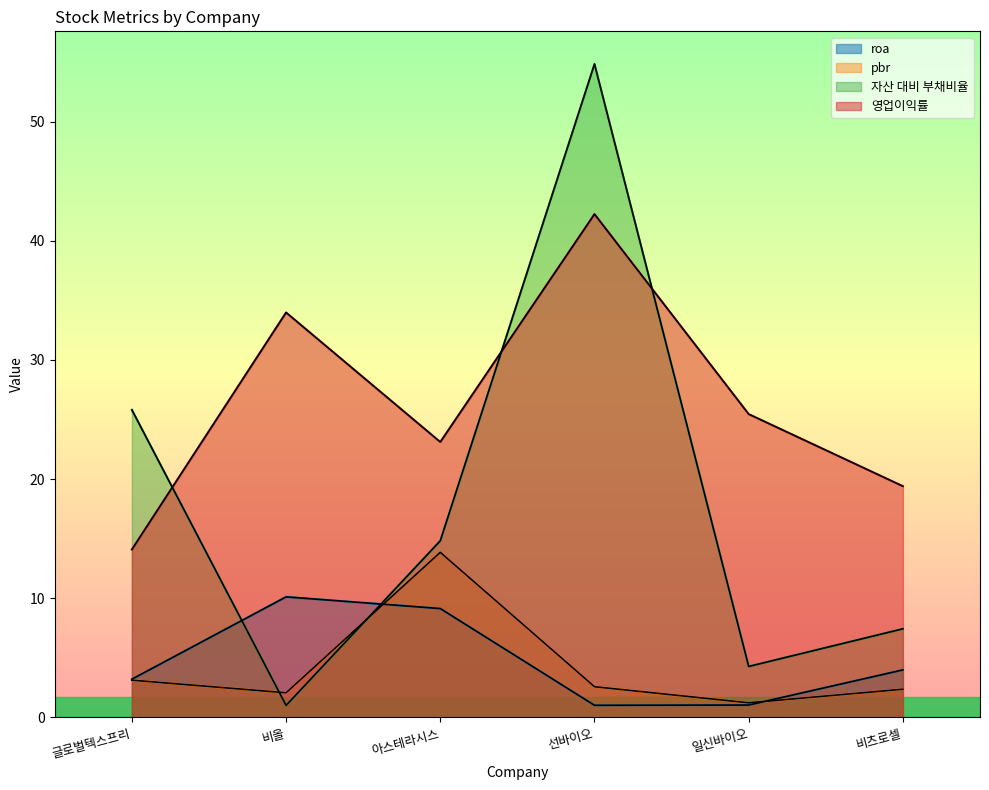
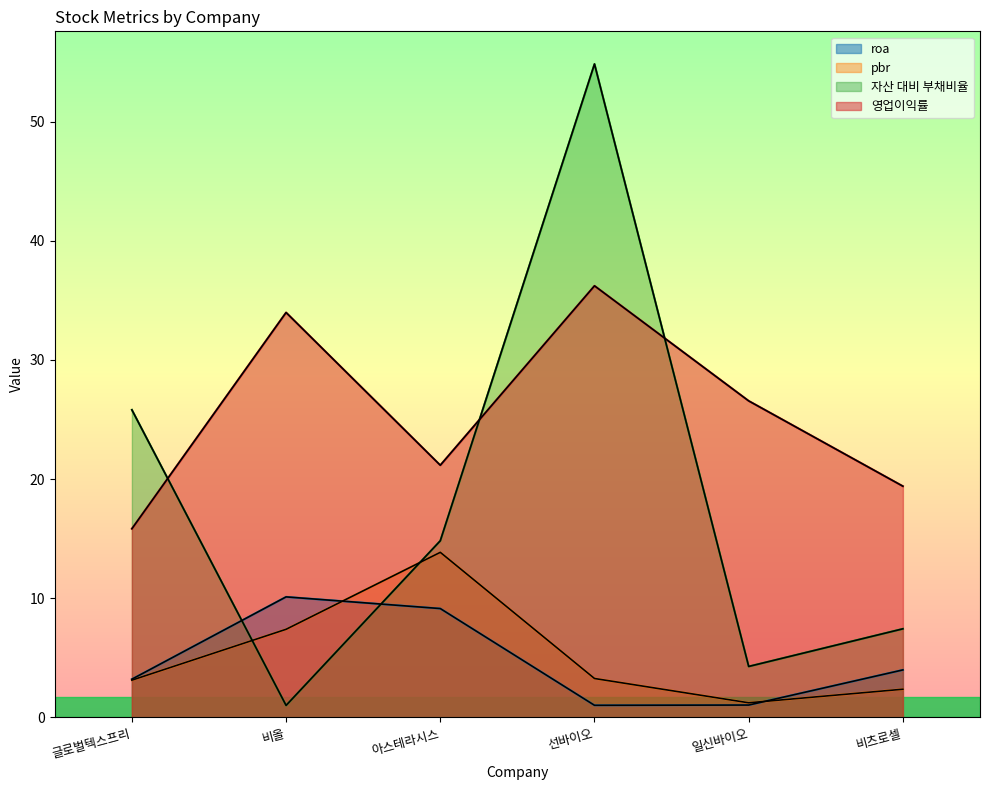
영업이익률, 글로벌텍스프리: 14.1 -> 15.8
pbr, 비올: 2.1 -> 7.4
영업이익률, 아스테라시스: 23.1 -> 21.2
pbr, 선바이오: 2.6 -> 3.3
영업이익률, 선바이오: 42.2 -> 36.2
영업이익률, 일신바이오: 25.5 -> 26.6
